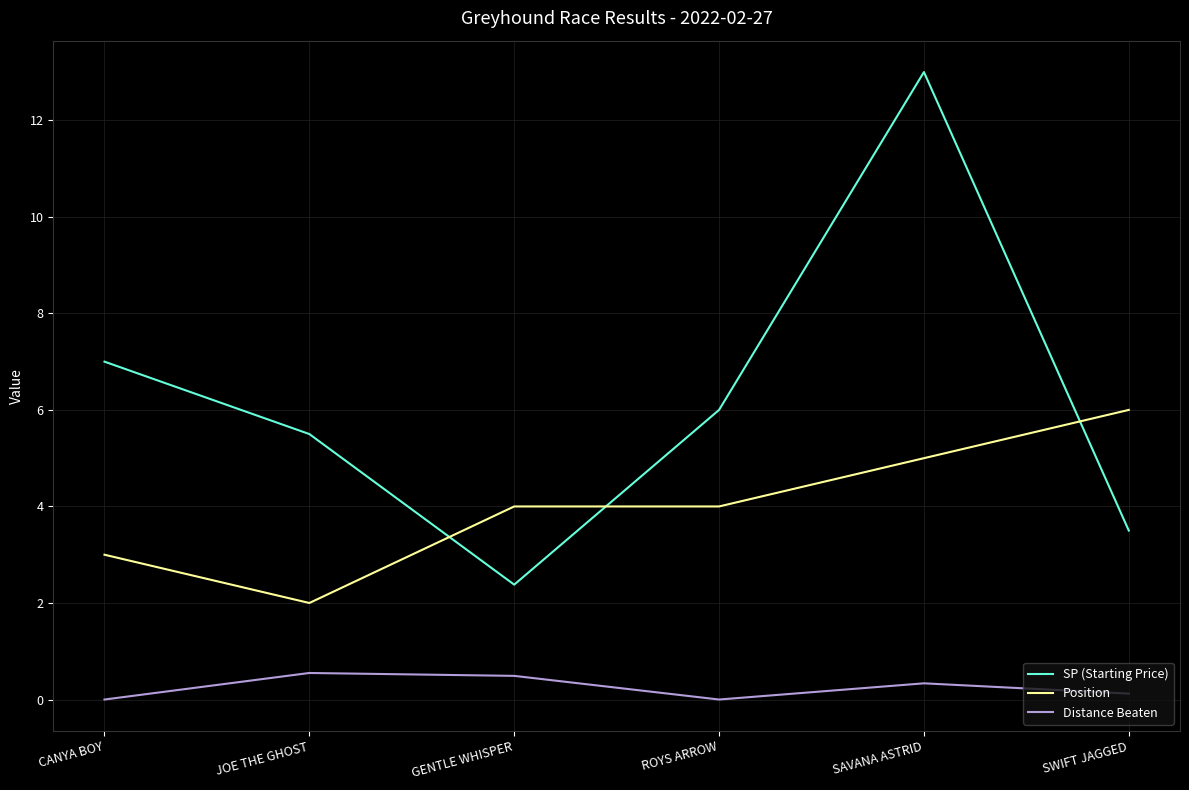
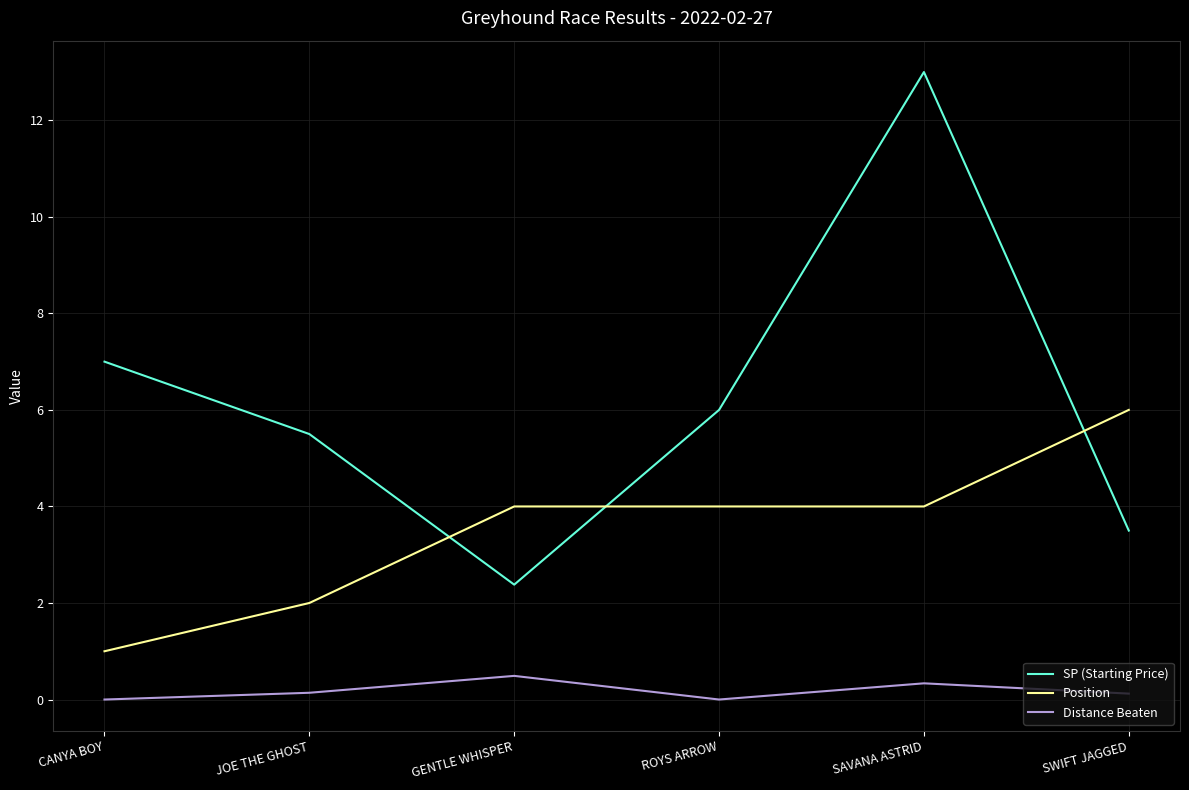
Position, CANYA BOY: 3 -> 1
Distance Beaten, JOE THE GHOST: 0.6 -> 0.1
Position, SAVANA ASTRID: 5 -> 4
